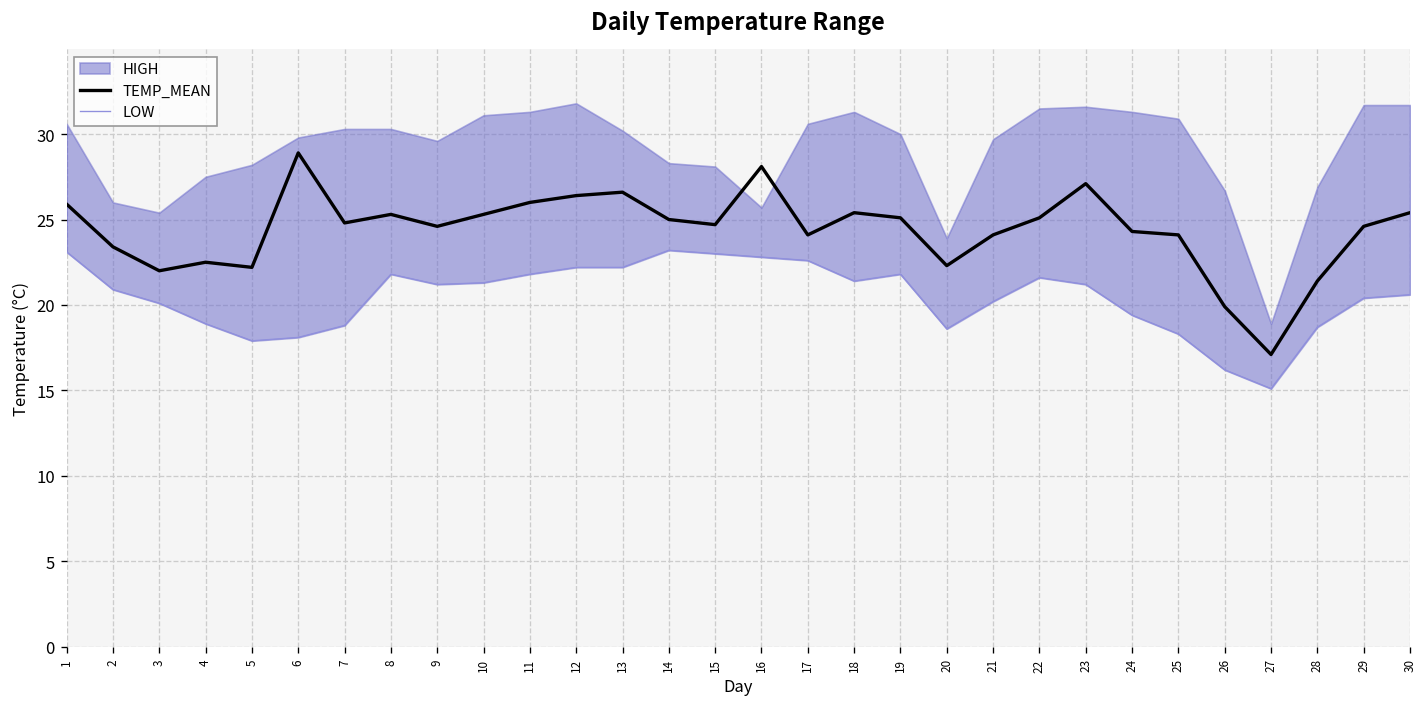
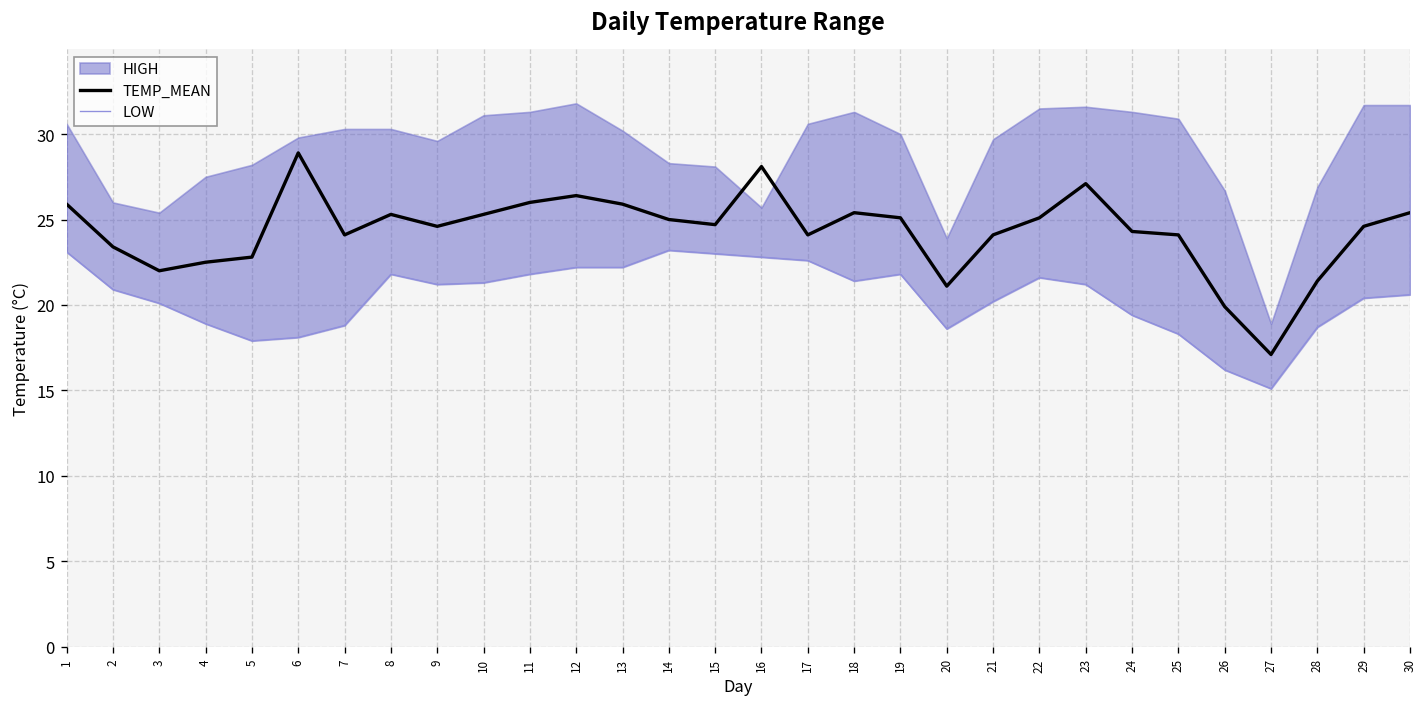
TEMP_MEAN, 5: 22.2 -> 22.8
TEMP_MEAN, 7: 24.8 -> 24.1
TEMP_MEAN, 13: 26.6 -> 25.9
TEMP_MEAN, 20: 22.3 -> 21.1
